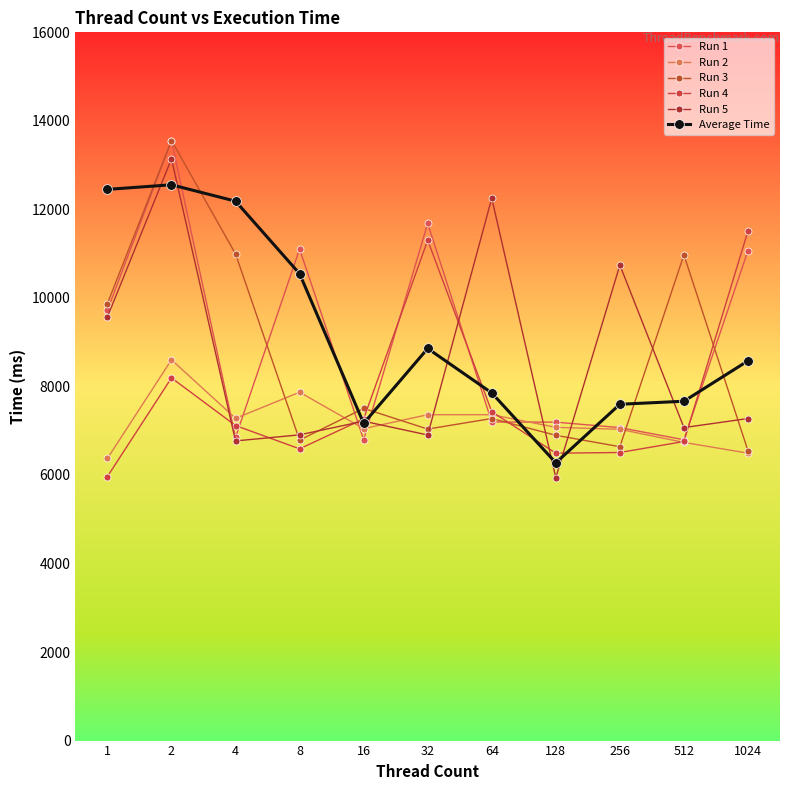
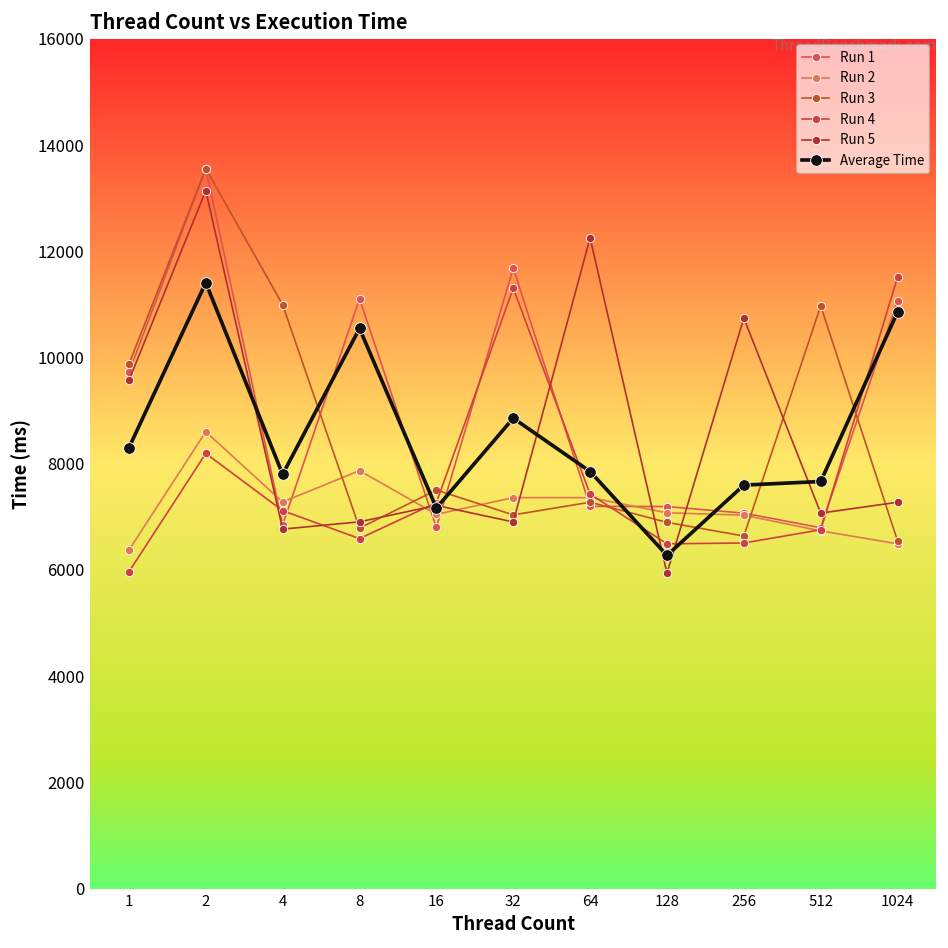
Average Time, 1: 12500 -> 8300
Average Time, 2: 12600 -> 11400
Average Time, 4: 12200 -> 7800
Average Time, 1024: 8600 -> 10900
